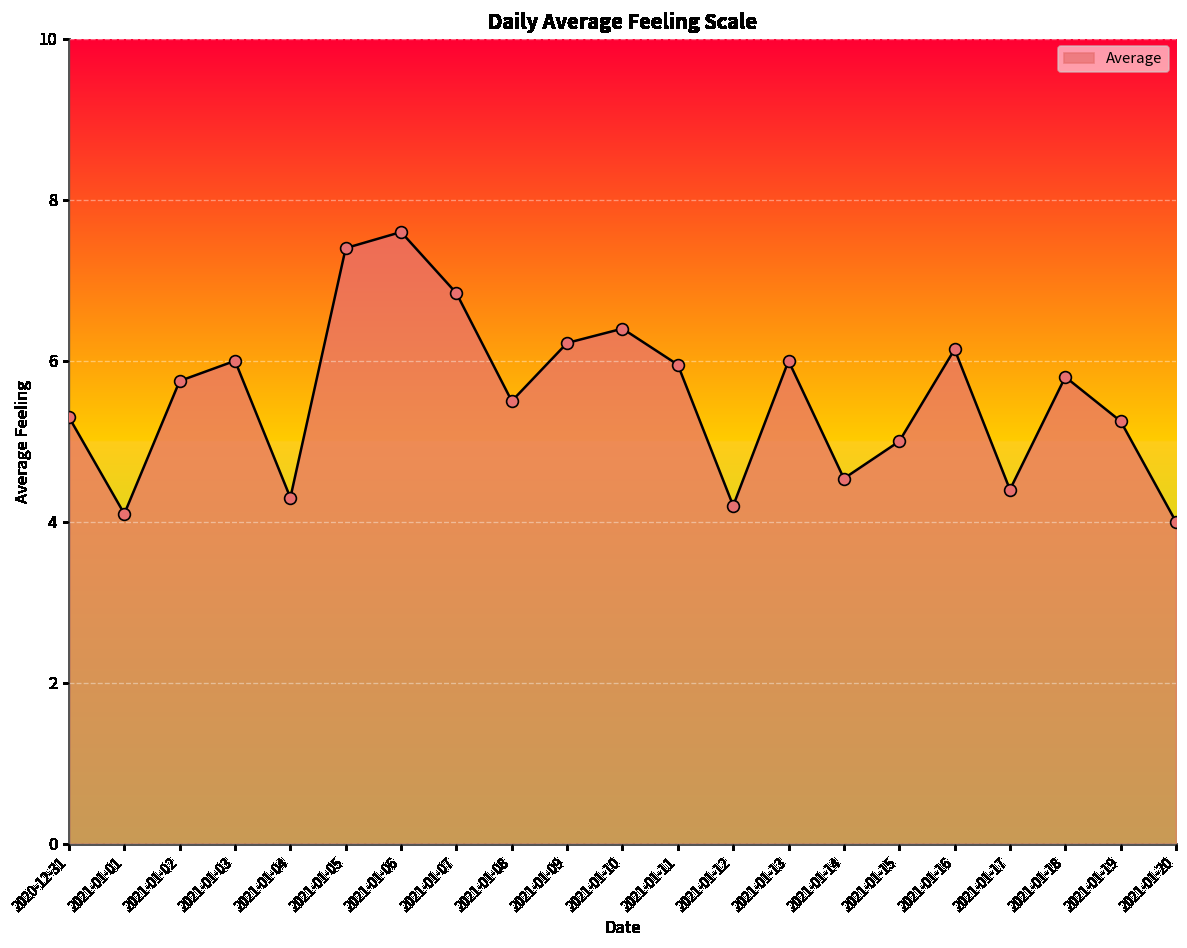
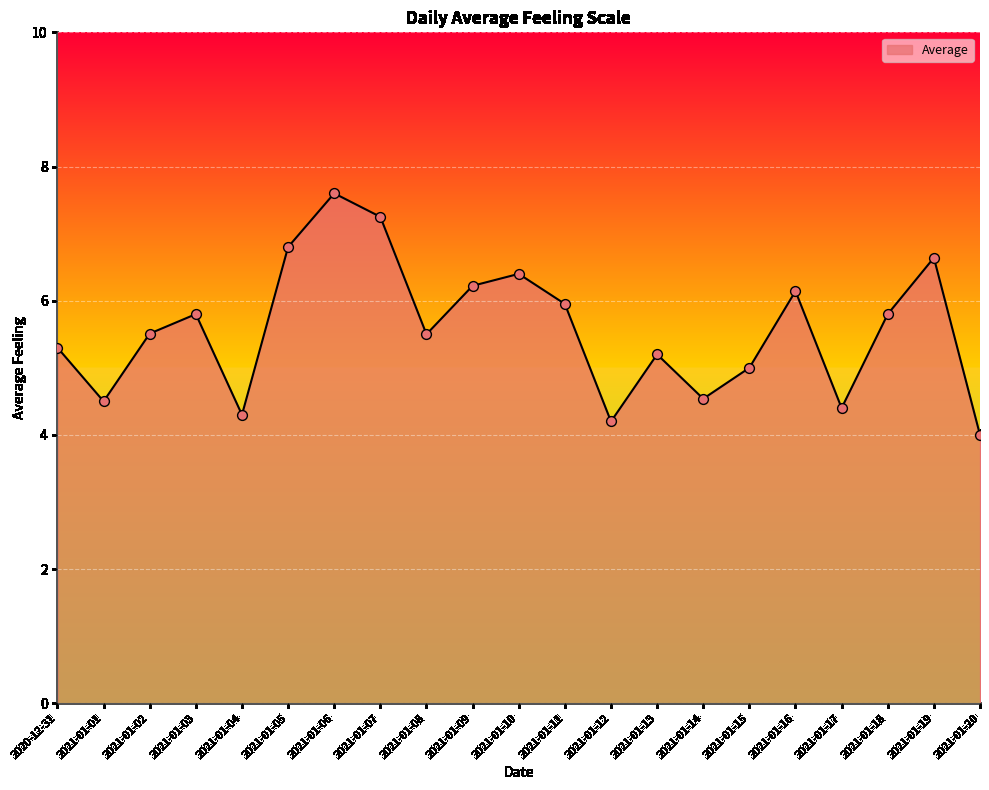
2021-01-01: 4.1 -> 4.5
2021-01-02: 5.8 -> 5.5
2021-01-03: 6.0 -> 5.8
2021-01-05: 7.4 -> 6.8
2021-01-07: 6.8 -> 7.3
2021-01-13: 6.0 -> 5.2
2021-01-19: 5.3 -> 6.6
